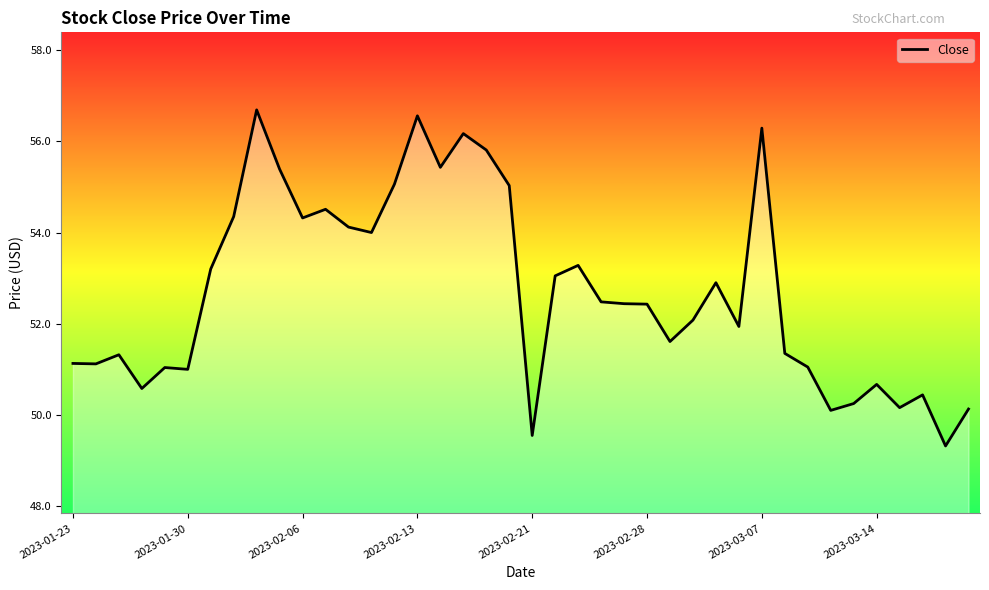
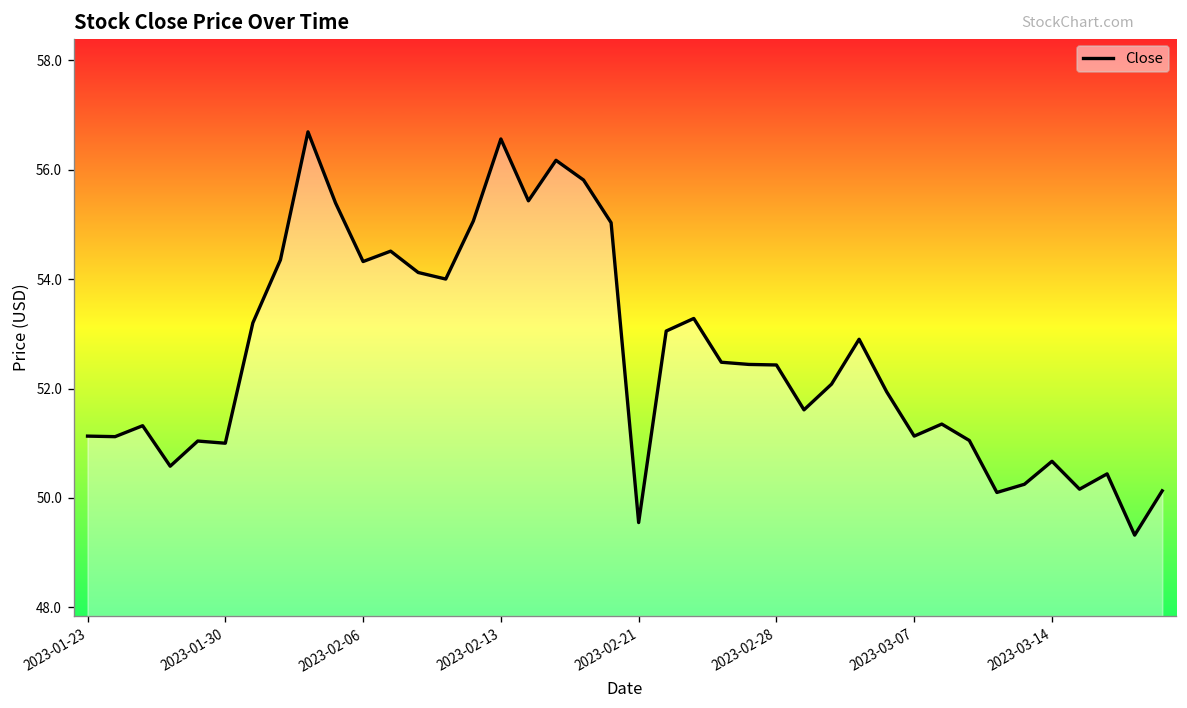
2023-03-07: 56.3 -> 51.1
